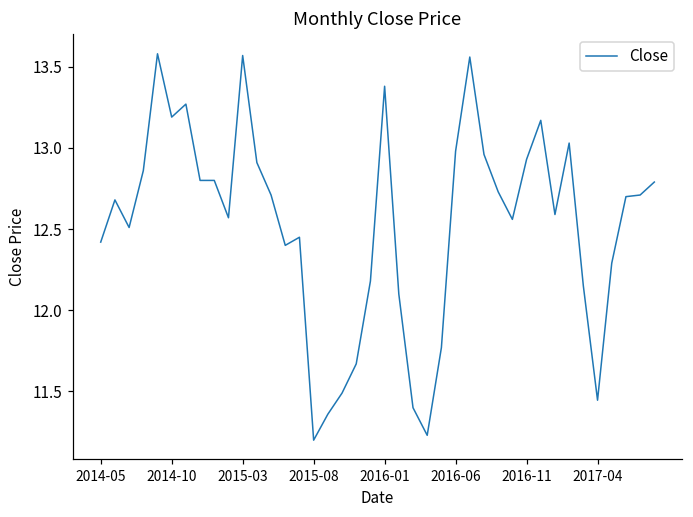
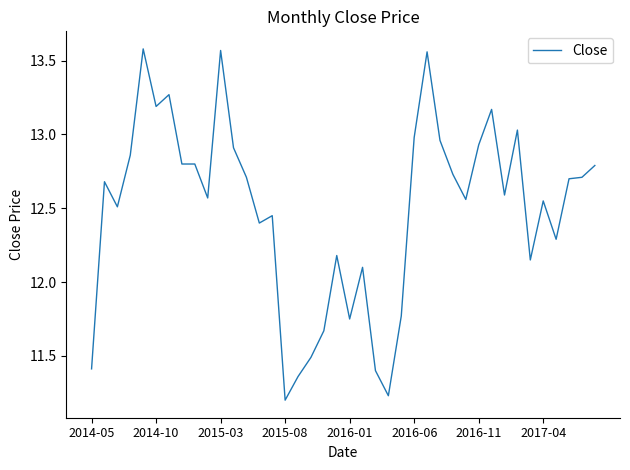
2014-05: 12.42 -> 11.41
2016-01: 13.38 -> 11.75
2017-04: 11.45 -> 12.55
